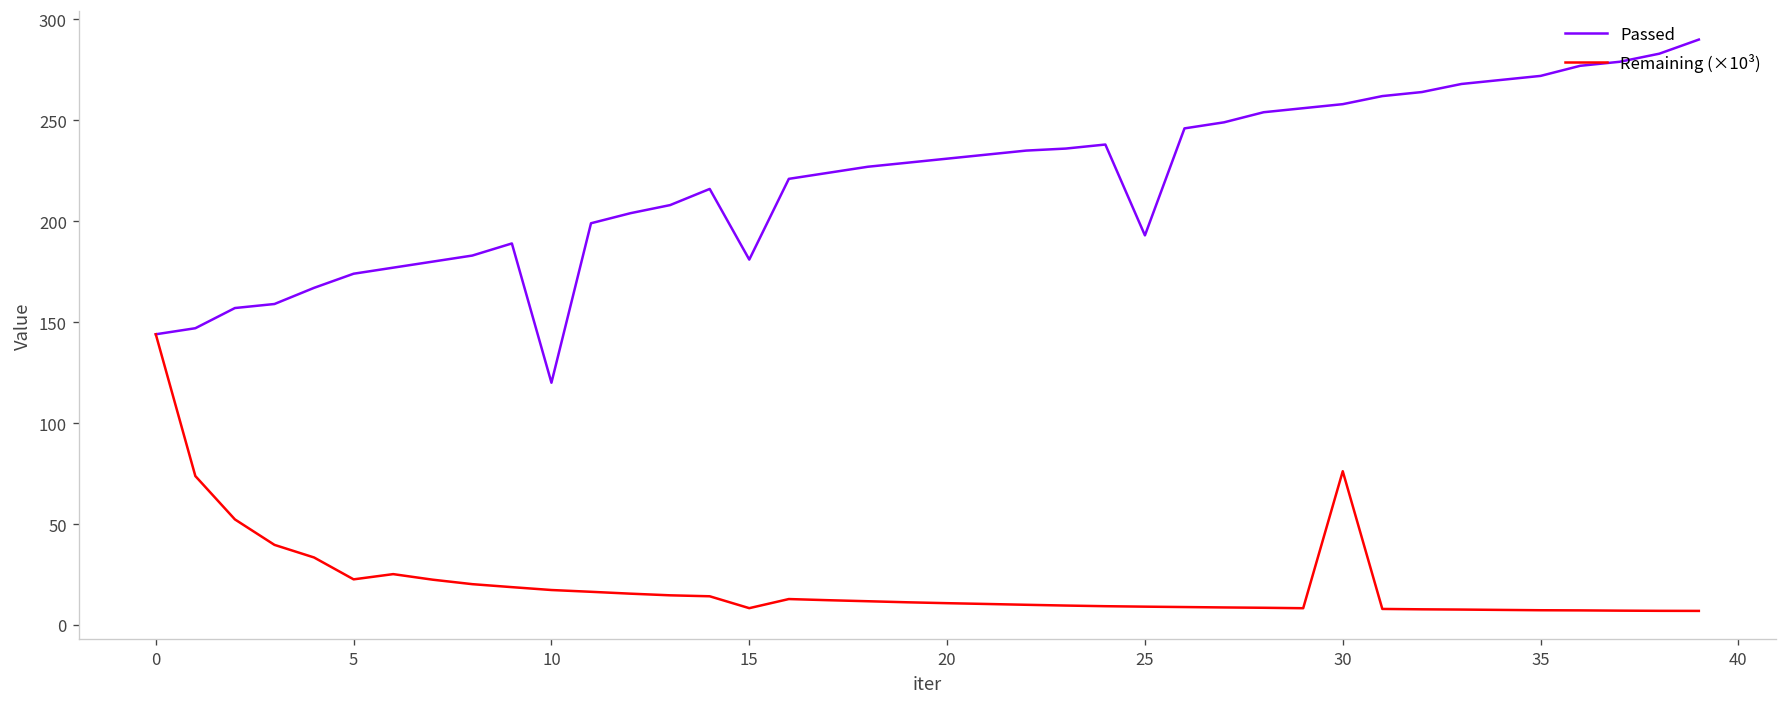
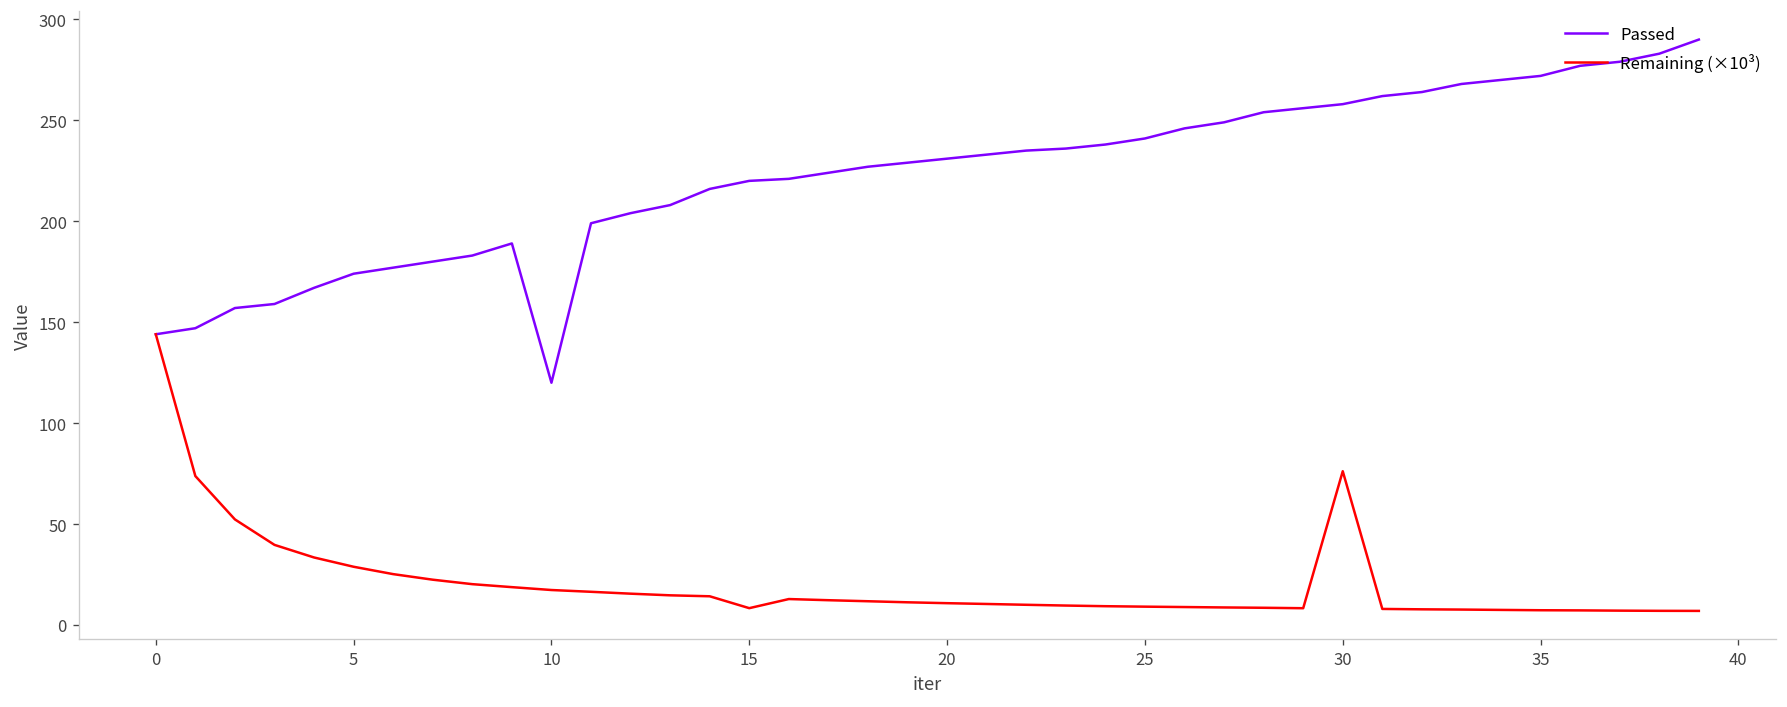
Remaining (×10³), 5: 23 -> 29
Passed, 15: 181 -> 220
Passed, 25: 193 -> 241
